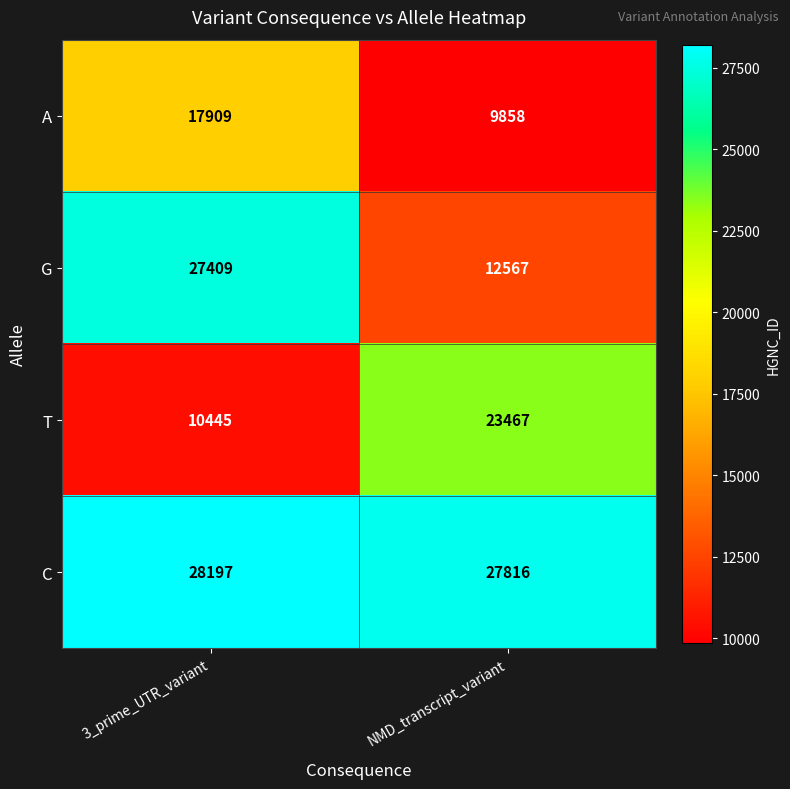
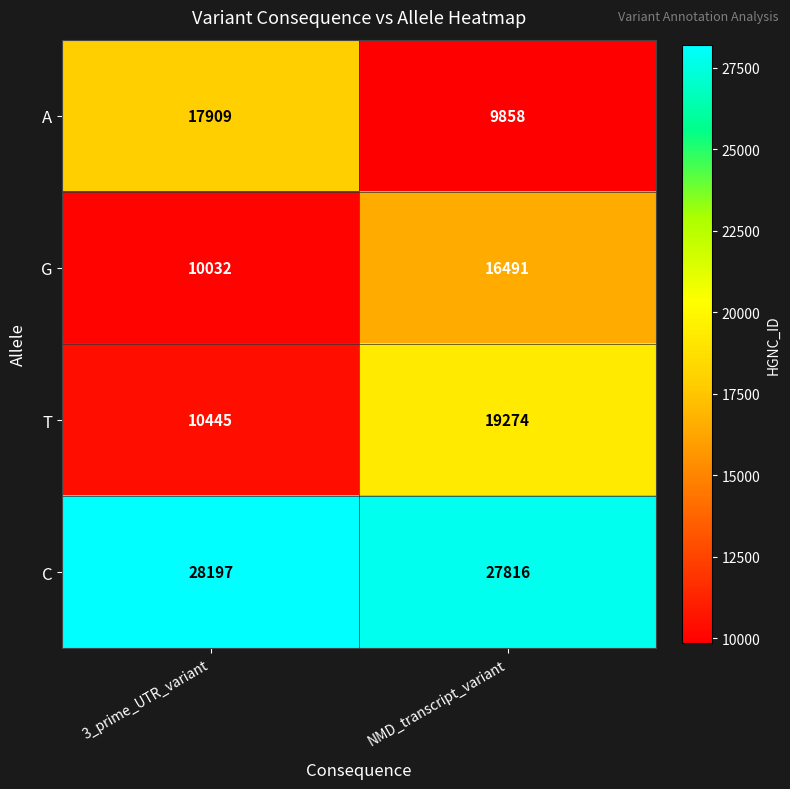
G, 3_prime_UTR_variant: 27409 -> 10032
G, NMD_transcript_variant: 12567 -> 16491
T, NMD_transcript_variant: 23467 -> 19274
